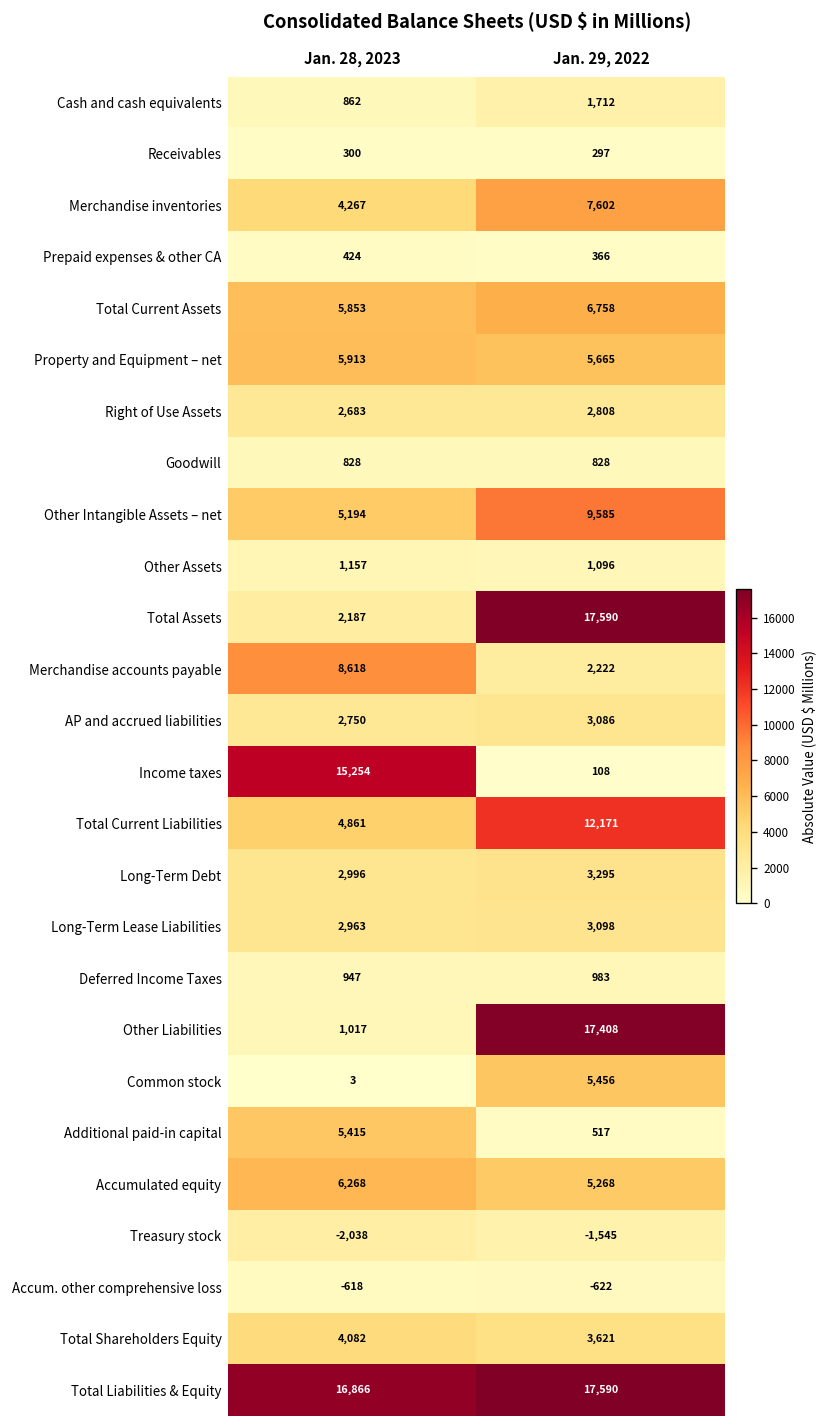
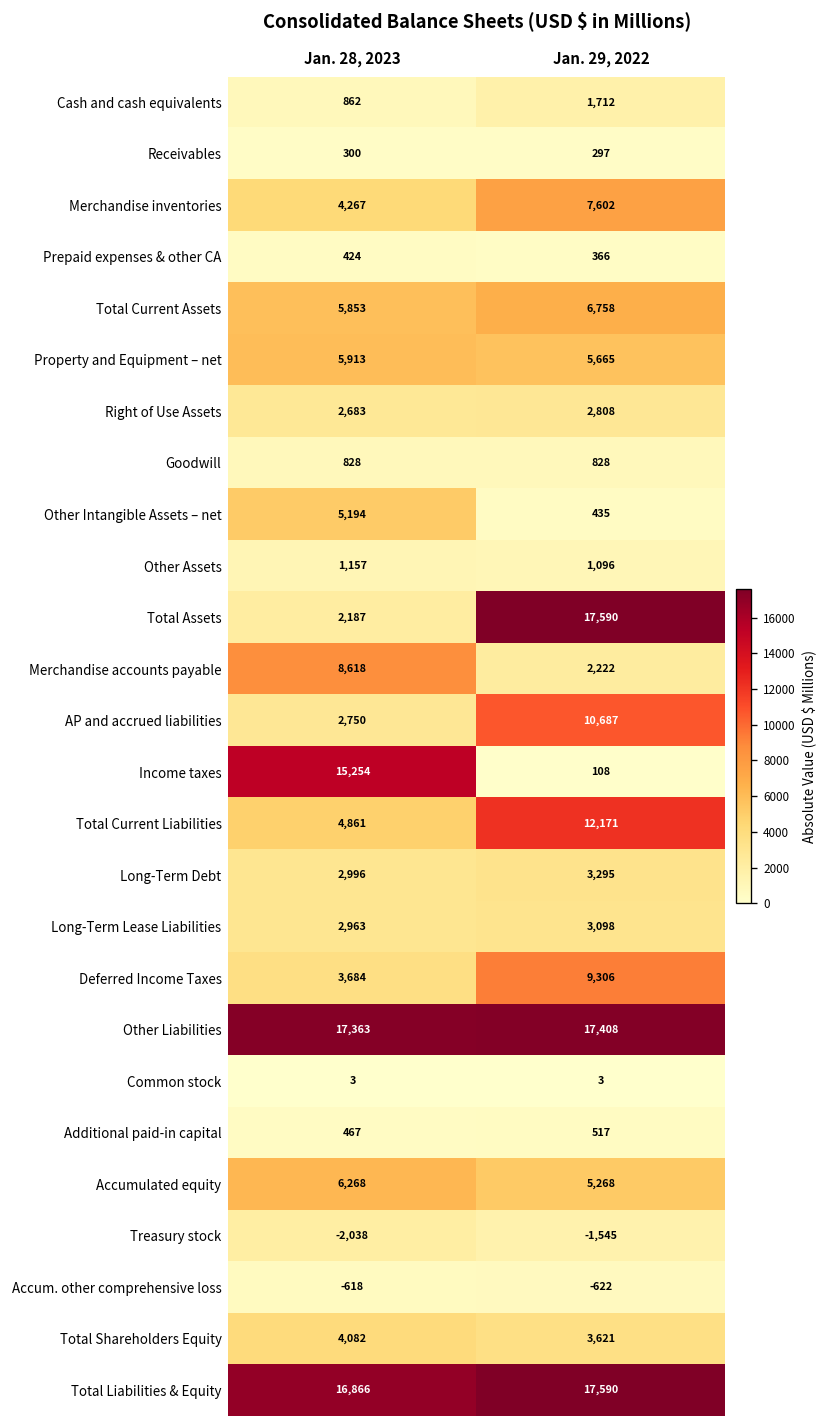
Other Intangible Assets – net, Jan. 29, 2022: 9,585 -> 435
AP and accrued liabilities, Jan. 29, 2022: 3,086 -> 10,687
Deferred Income Taxes, Jan. 28, 2023: 947 -> 3,684
Deferred Income Taxes, Jan. 29, 2022: 983 -> 9,306
Other Liabilities, Jan. 28, 2023: 1,017 -> 17,363
Common stock, Jan. 29, 2022: 5,456 -> 3
Additional paid-in capital, Jan. 28, 2023: 5,415 -> 467
